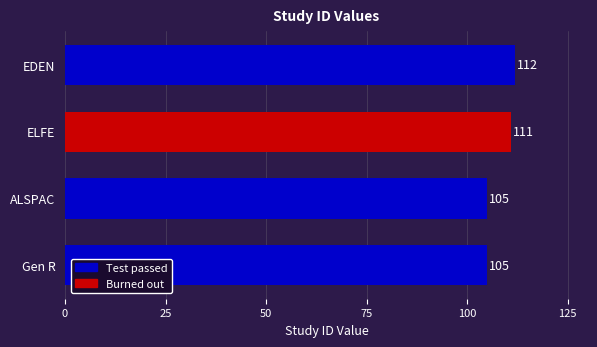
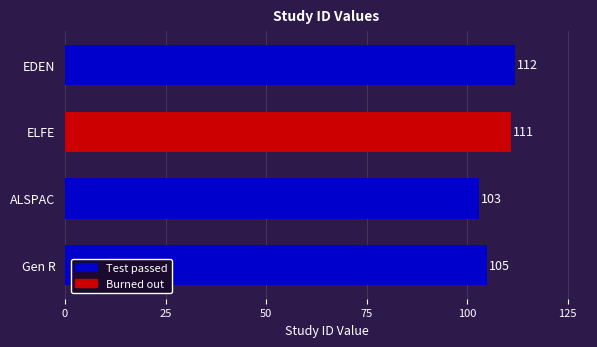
ALSPAC: 105 -> 103
